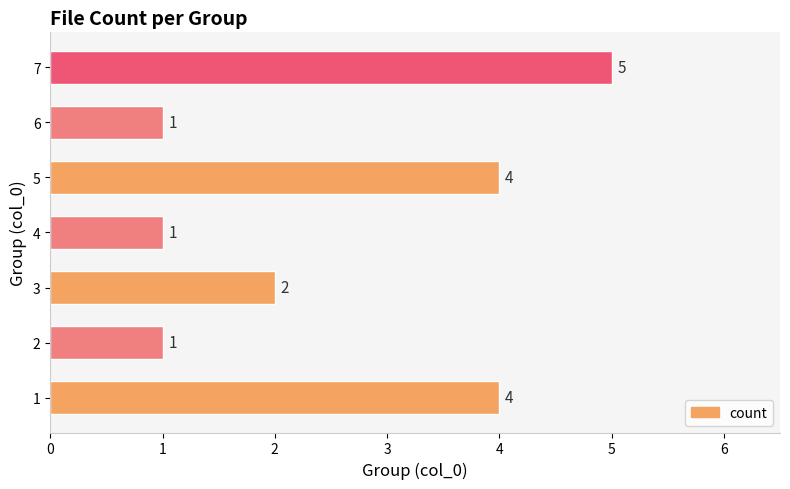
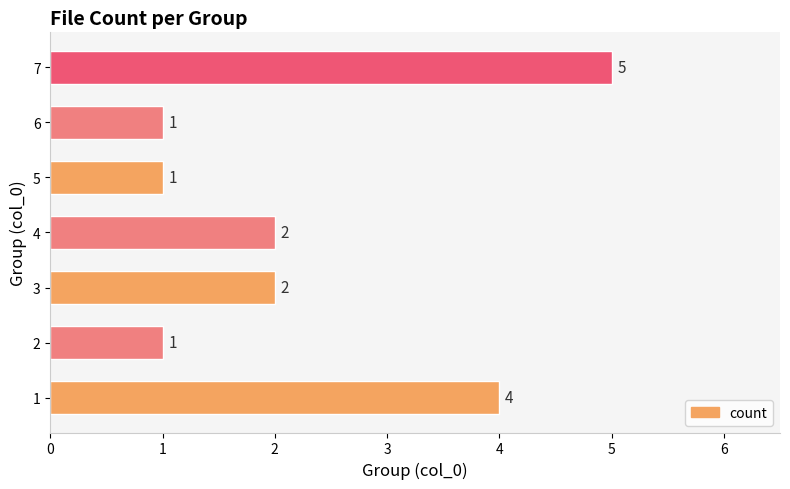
5: 4 -> 1
4: 1 -> 2
